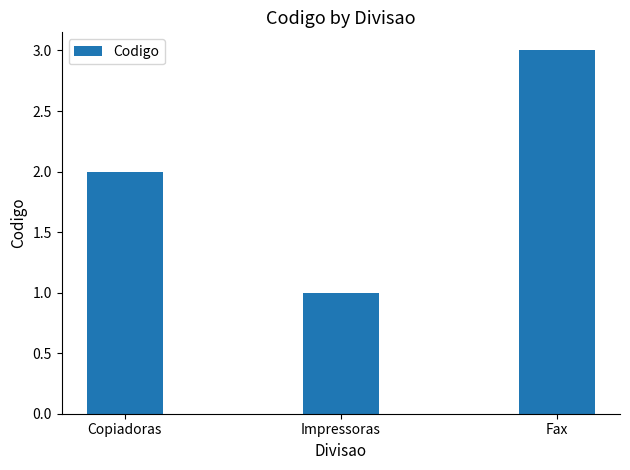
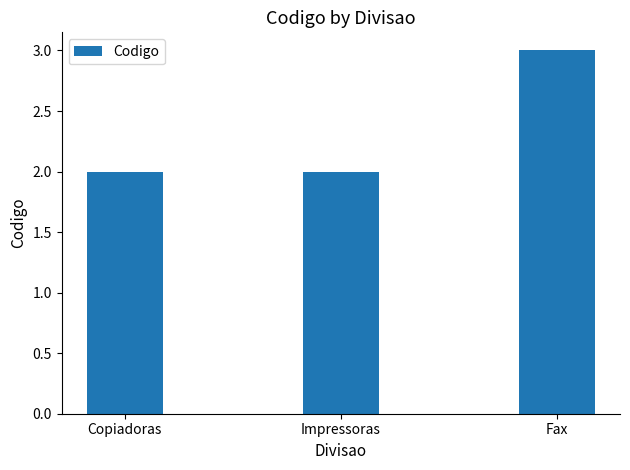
Impressoras: 1 -> 2
